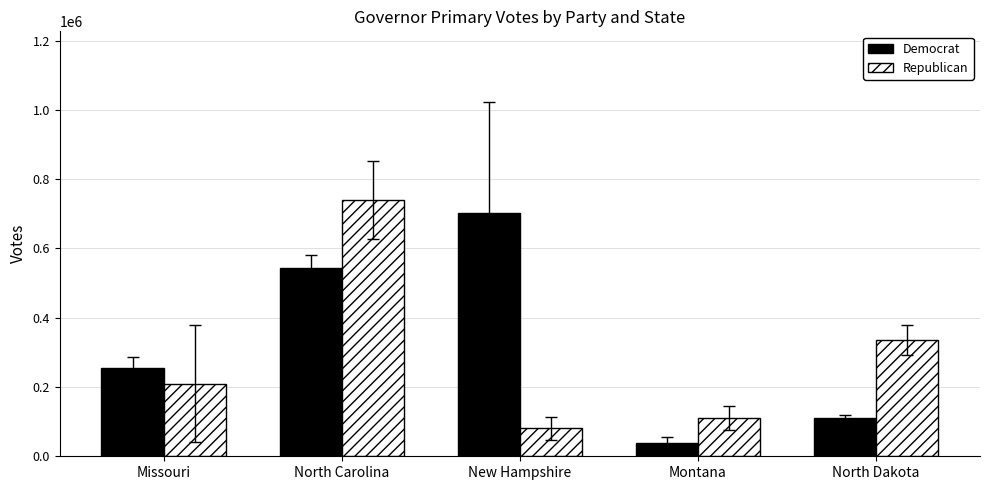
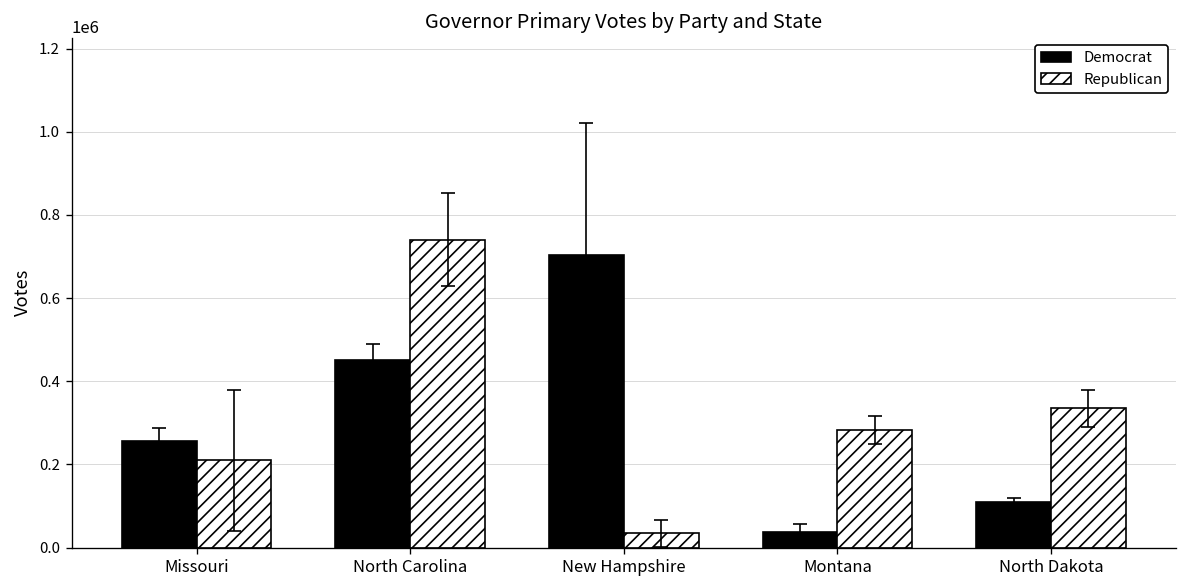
Democrat, North Carolina: 540000 -> 450000
Republican, New Hampshire: 80000 -> 30000
Republican, Montana: 110000 -> 280000
